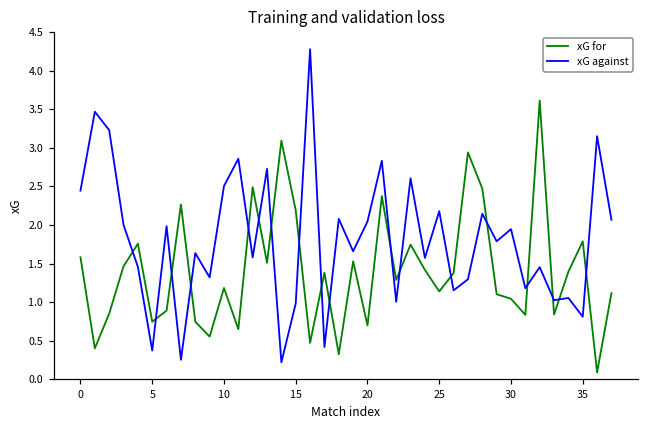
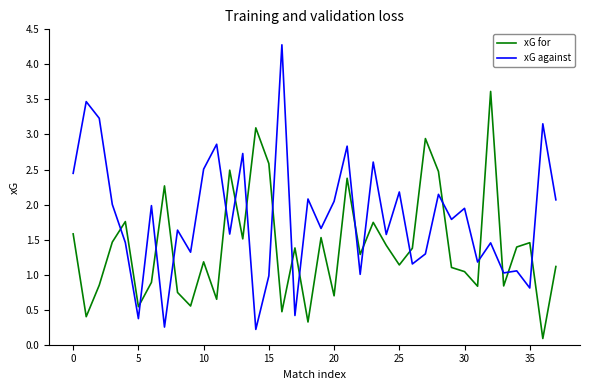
xG for, 5: 0.7 -> 0.5
xG for, 15: 2.2 -> 2.6
xG for, 35: 1.8 -> 1.5
